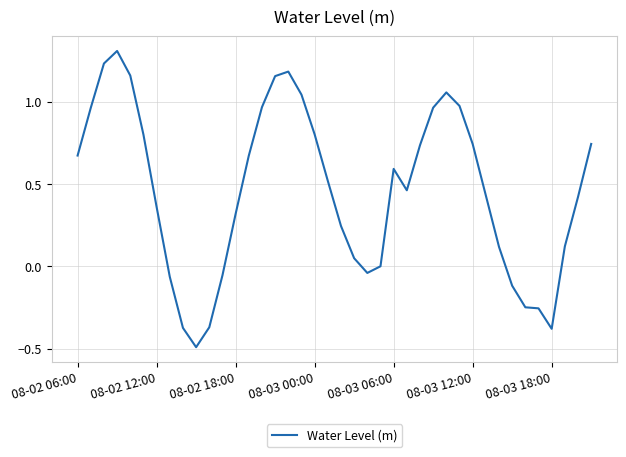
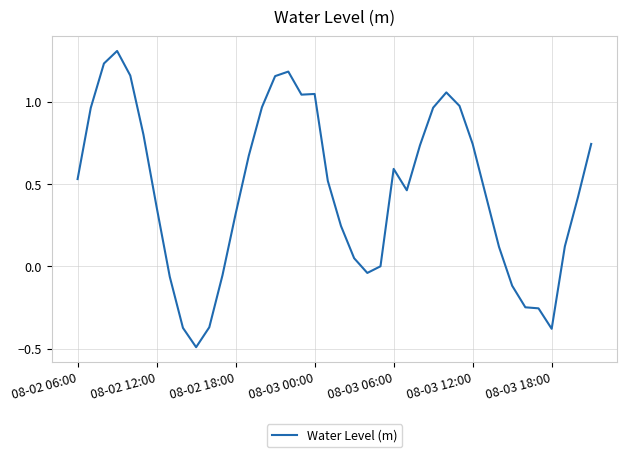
08-02 06:00: 0.67 -> 0.53
08-03 00:00: 0.80 -> 1.05
